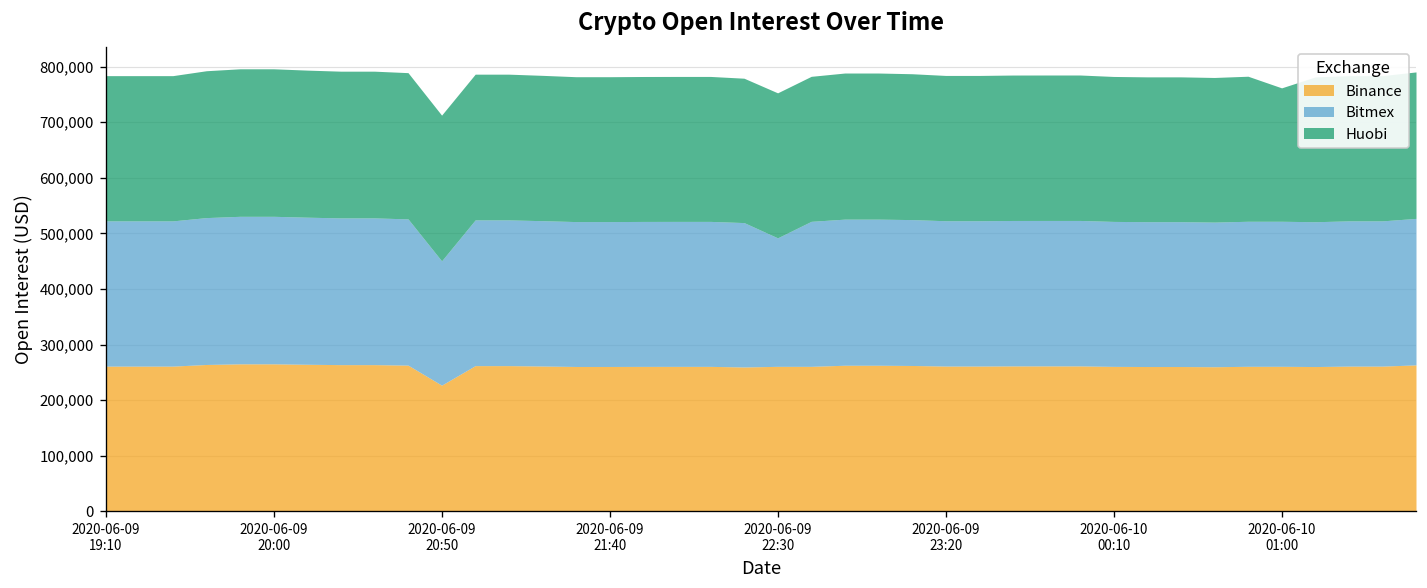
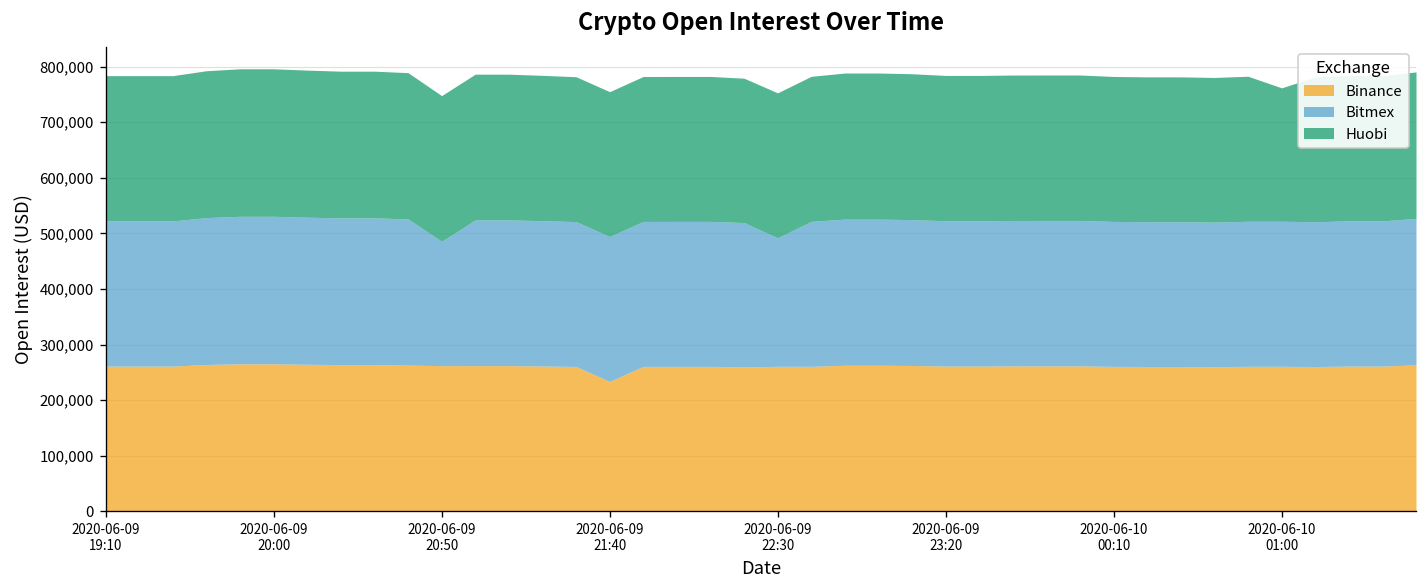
Binance, 2020-06-09 20:50: 230,000 -> 260,000
Binance, 2020-06-09 21:40: 260,000 -> 230,000
